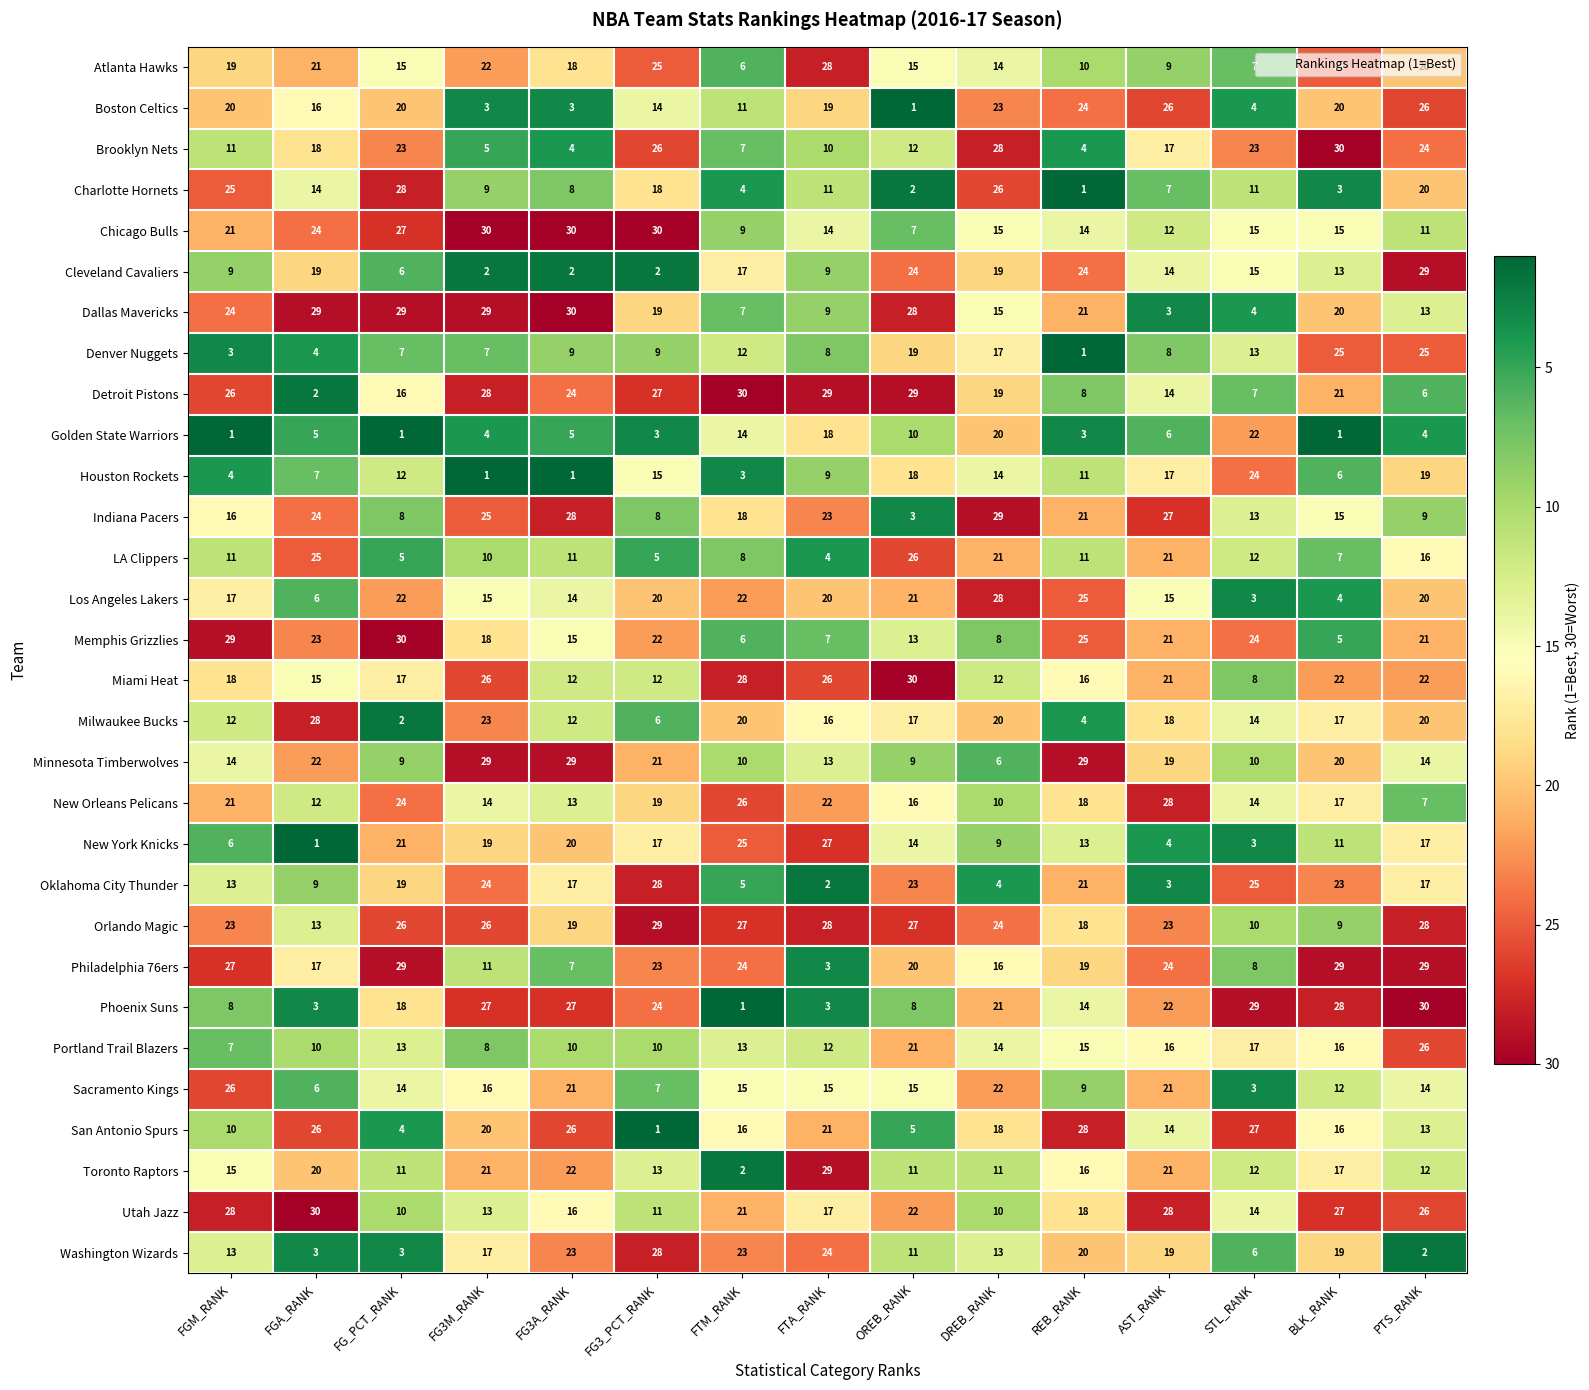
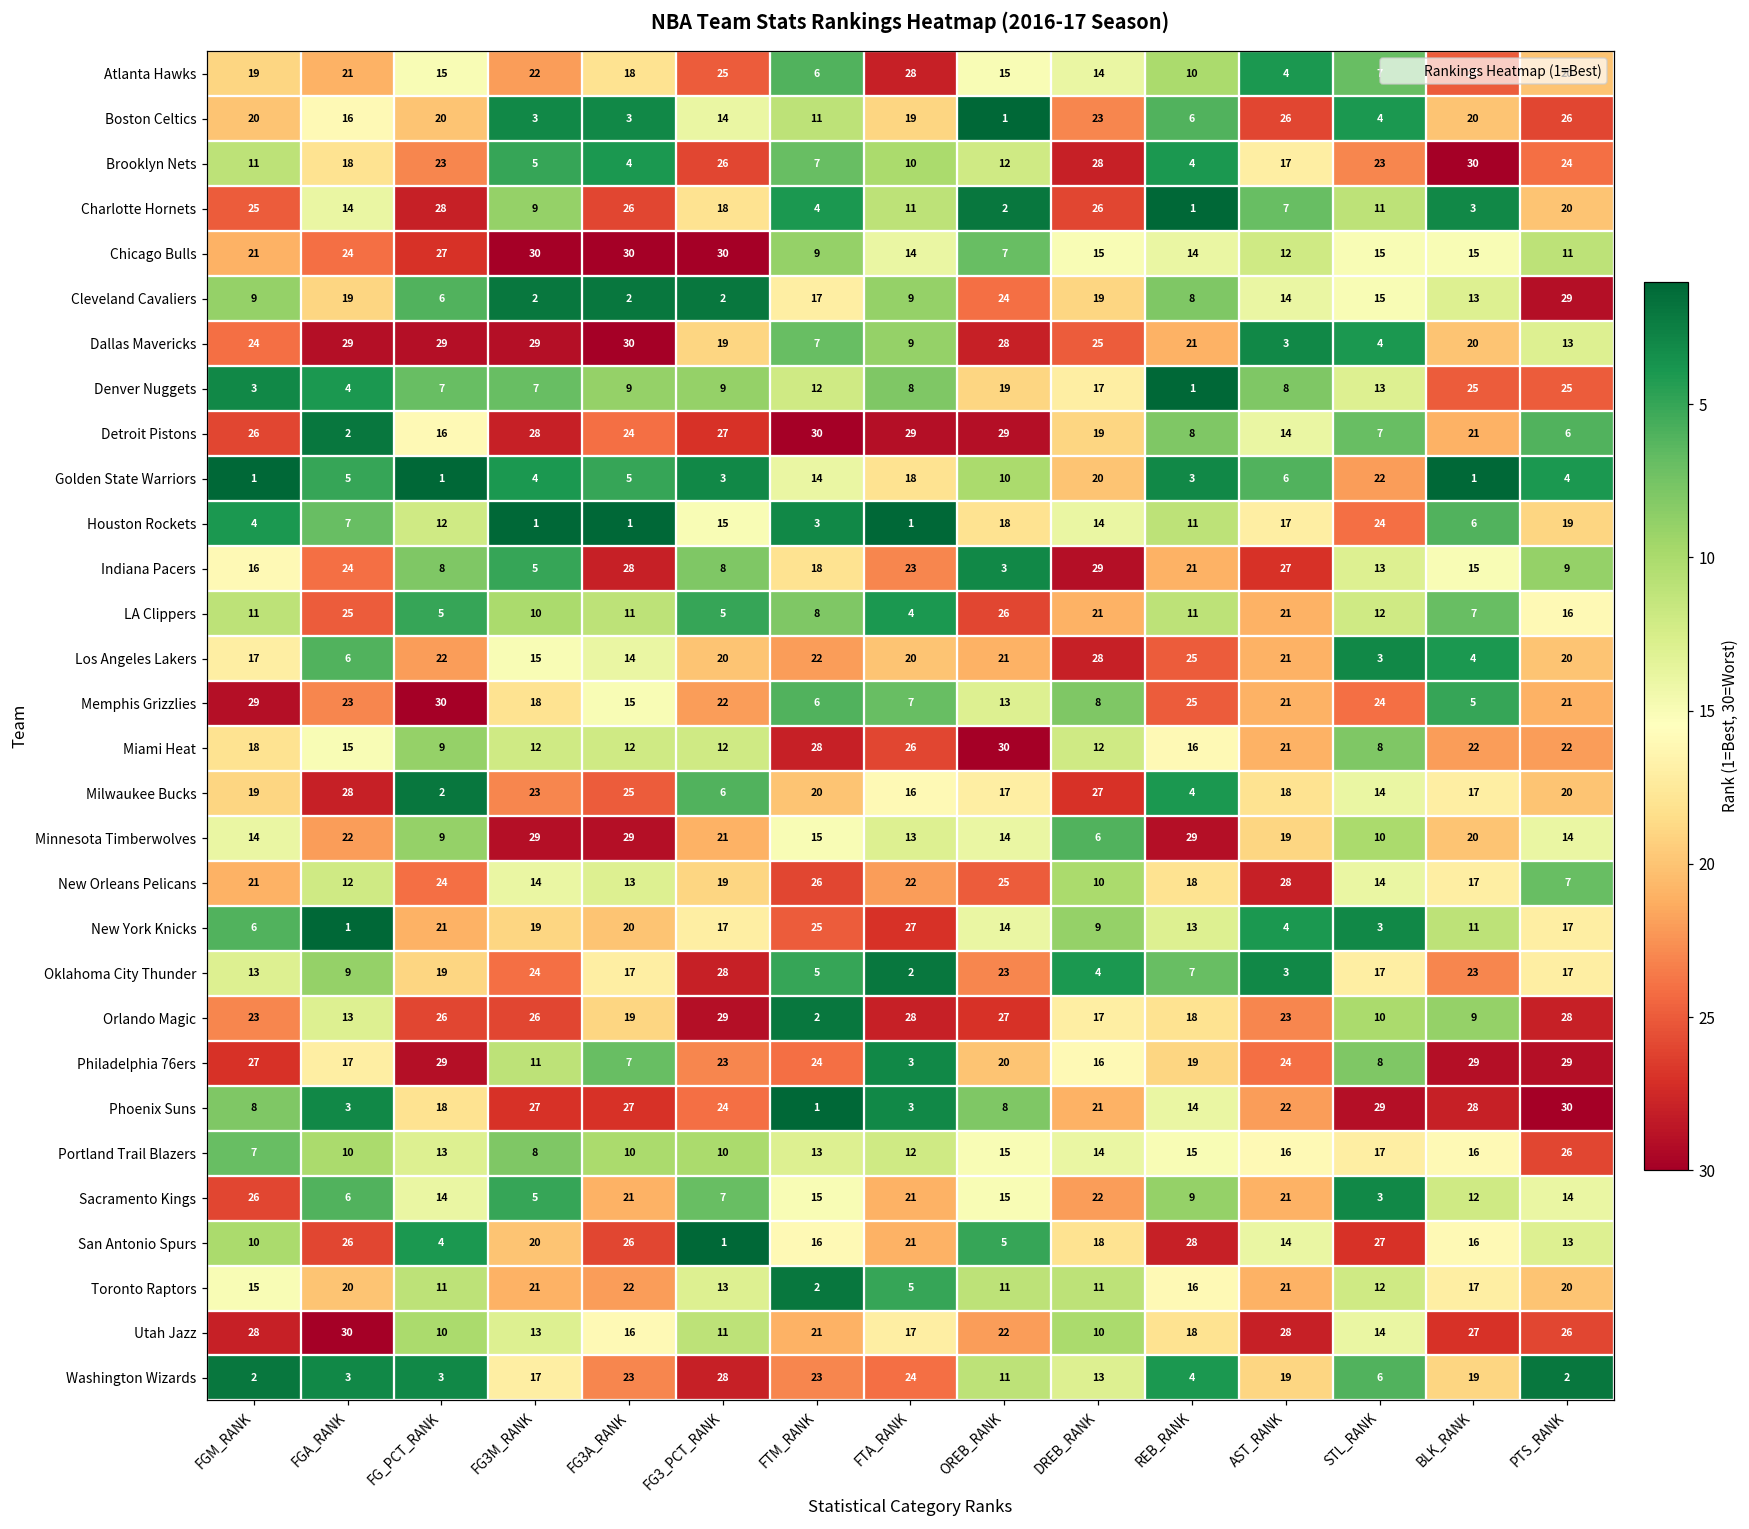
Atlanta Hawks, AST_RANK: 9 -> 4
Boston Celtics, REB_RANK: 24 -> 6
Charlotte Hornets, FG3A_RANK: 8 -> 26
Cleveland Cavaliers, REB_RANK: 24 -> 8
Dallas Mavericks, DREB_RANK: 15 -> 25
Houston Rockets, FTA_RANK: 9 -> 1
Indiana Pacers, FG3M_RANK: 25 -> 5
Los Angeles Lakers, AST_RANK: 15 -> 21
Miami Heat, FG_PCT_RANK: 17 -> 9
Miami Heat, FG3M_RANK: 26 -> 12
Milwaukee Bucks, FGM_RANK: 12 -> 19
Milwaukee Bucks, FG3A_RANK: 12 -> 25
Milwaukee Bucks, DREB_RANK: 20 -> 27
Minnesota Timberwolves, FTM_RANK: 10 -> 15
Minnesota Timberwolves, OREB_RANK: 9 -> 14
New Orleans Pelicans, OREB_RANK: 16 -> 25
Oklahoma City Thunder, REB_RANK: 21 -> 7
Oklahoma City Thunder, STL_RANK: 25 -> 17
Orlando Magic, FTM_RANK: 27 -> 2
Orlando Magic, DREB_RANK: 24 -> 17
Portland Trail Blazers, OREB_RANK: 21 -> 15
Sacramento Kings, FG3M_RANK: 16 -> 5
Sacramento Kings, FTA_RANK: 15 -> 21
Toronto Raptors, FTA_RANK: 29 -> 5
Toronto Raptors, PTS_RANK: 12 -> 20
Washington Wizards, FGM_RANK: 13 -> 2
Washington Wizards, REB_RANK: 20 -> 4
